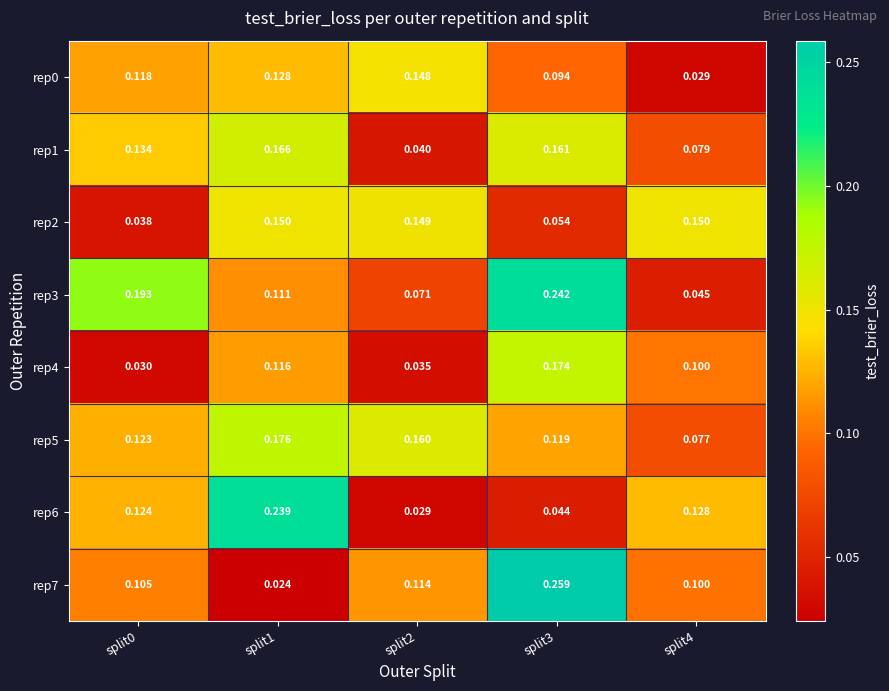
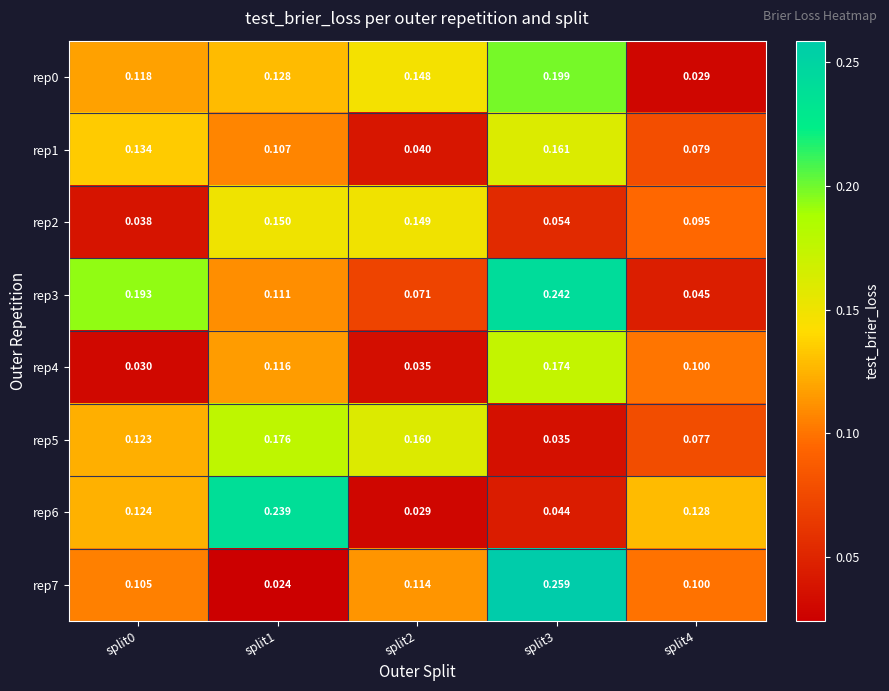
rep0, split3: 0.094 -> 0.199
rep1, split1: 0.166 -> 0.107
rep2, split4: 0.150 -> 0.095
rep5, split3: 0.119 -> 0.035
